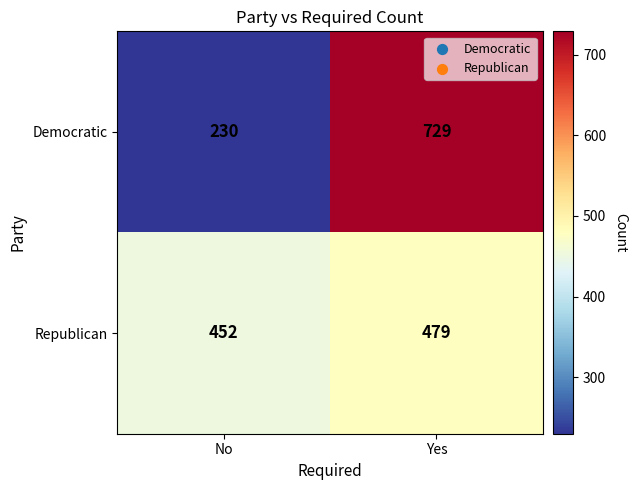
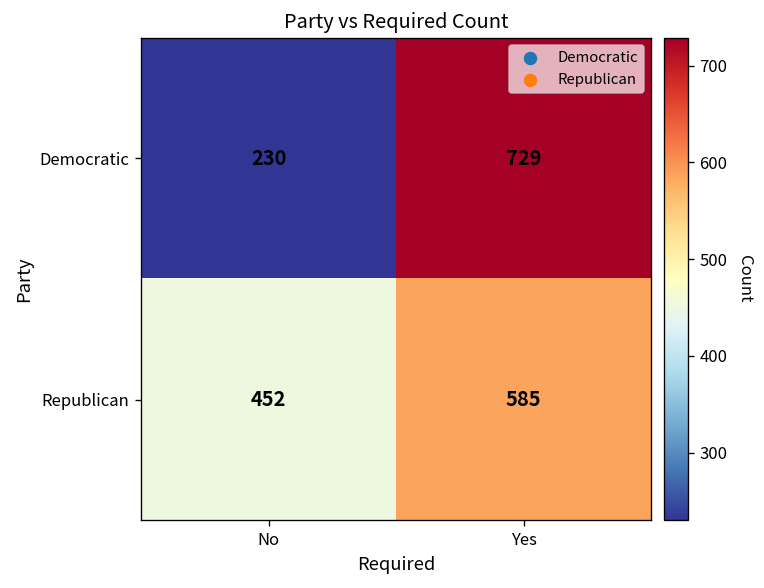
Republican, Yes: 479 -> 585
